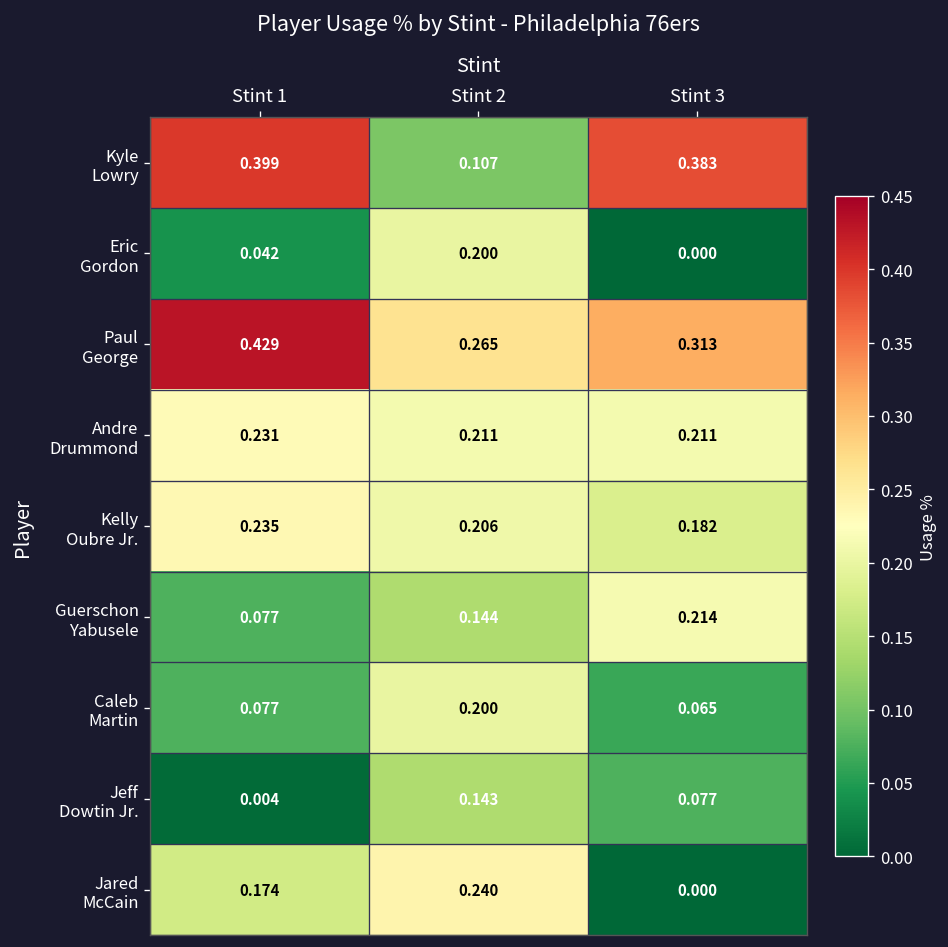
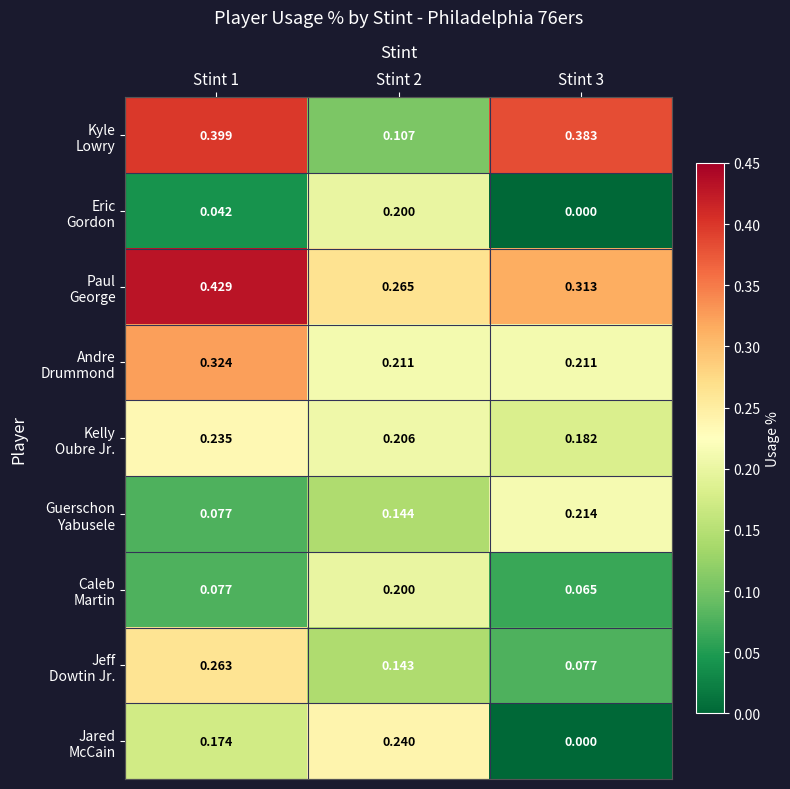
Andre Drummond, Stint 1: 0.231 -> 0.324
Jeff Dowtin Jr., Stint 1: 0.004 -> 0.263
